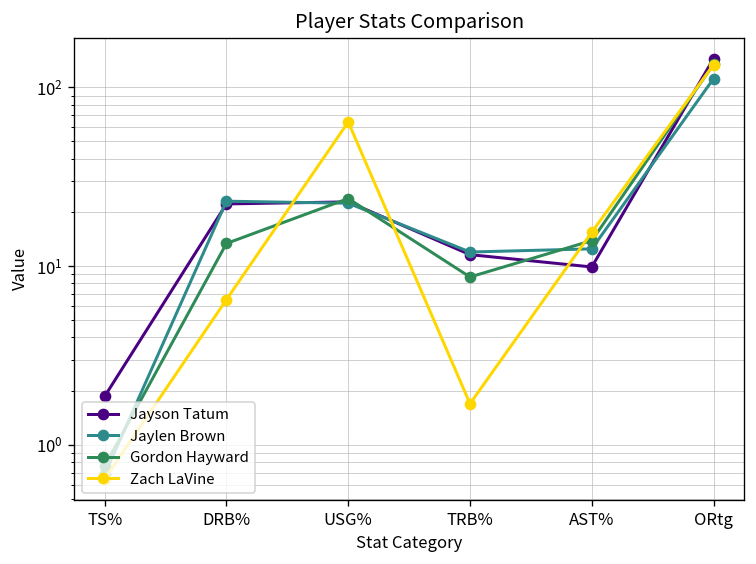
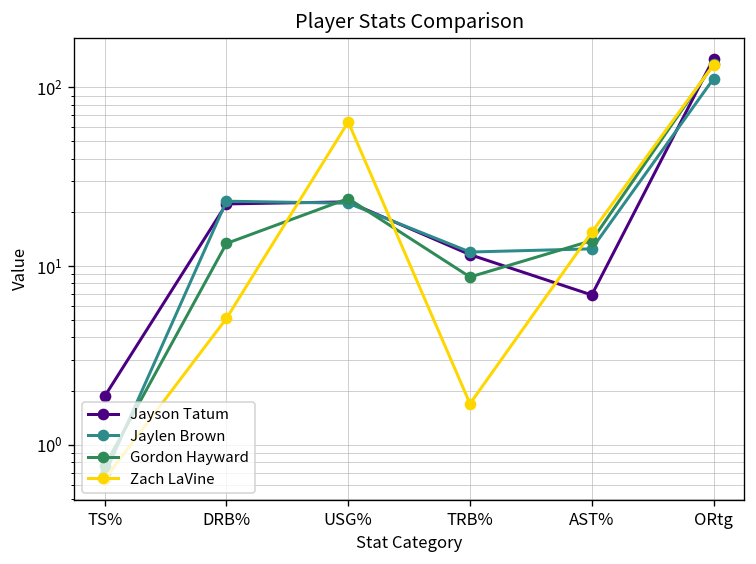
Zach LaVine, DRB%: 7 -> 5.1
Jayson Tatum, AST%: 10 -> 7
